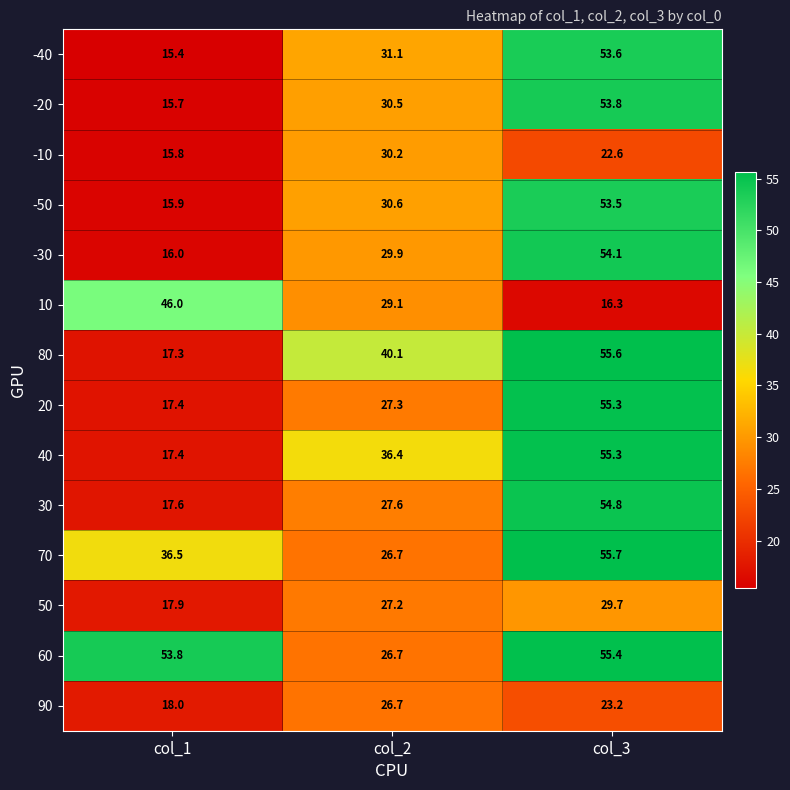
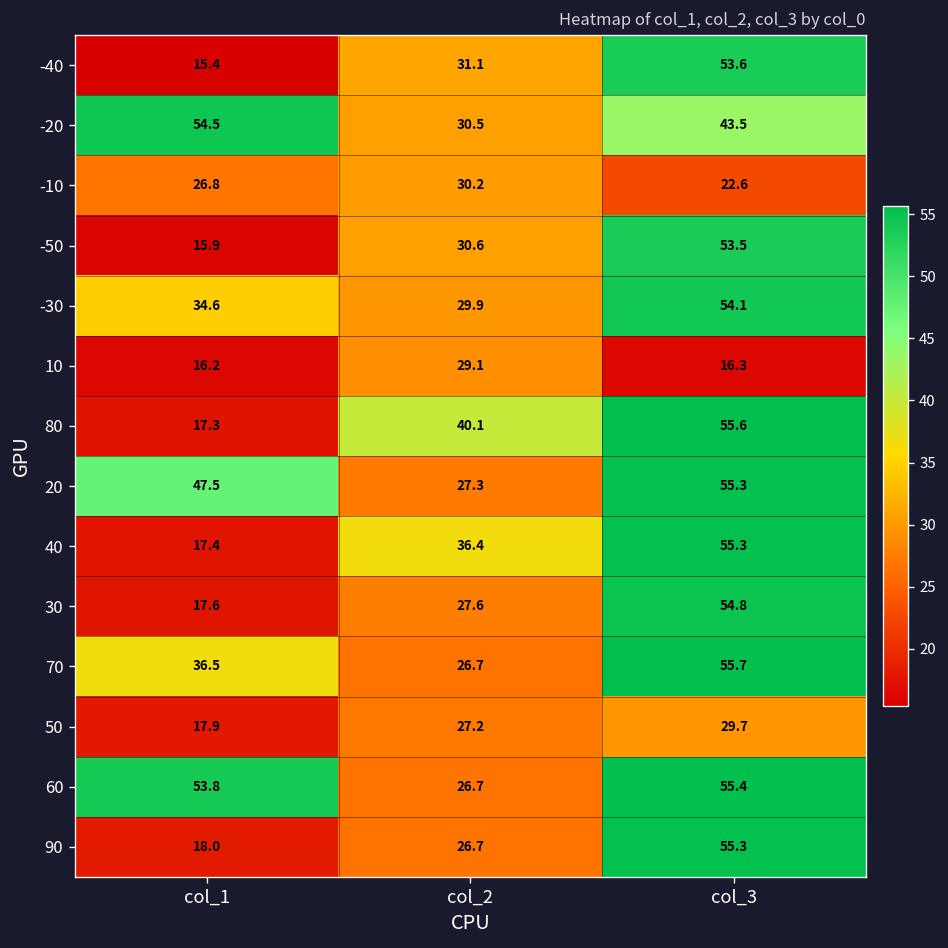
-20, col_1: 15.7 -> 54.5
-20, col_3: 53.8 -> 43.5
-10, col_1: 15.8 -> 26.8
-30, col_1: 16.0 -> 34.6
10, col_1: 46.0 -> 16.2
20, col_1: 17.4 -> 47.5
90, col_3: 23.2 -> 55.3
